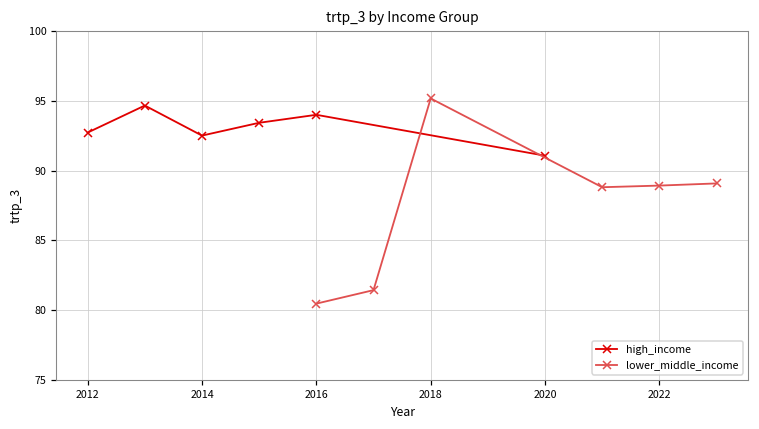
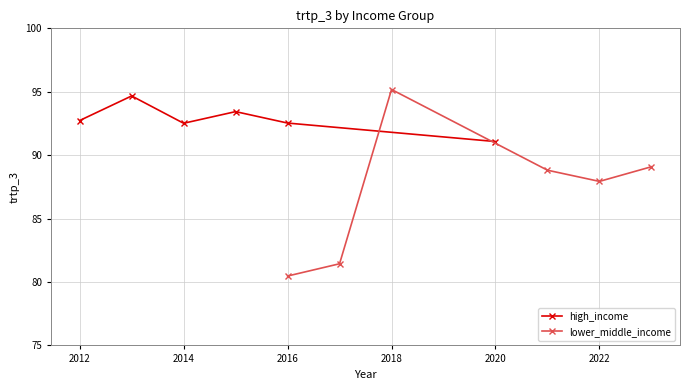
high_income, 2016: 94.0 -> 92.5
lower_middle_income, 2022: 88.9 -> 87.9
